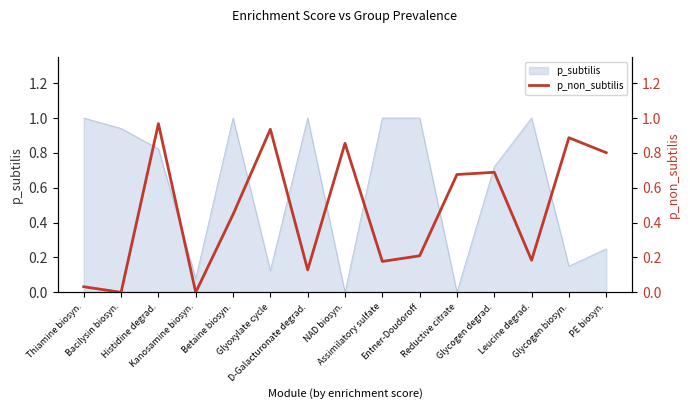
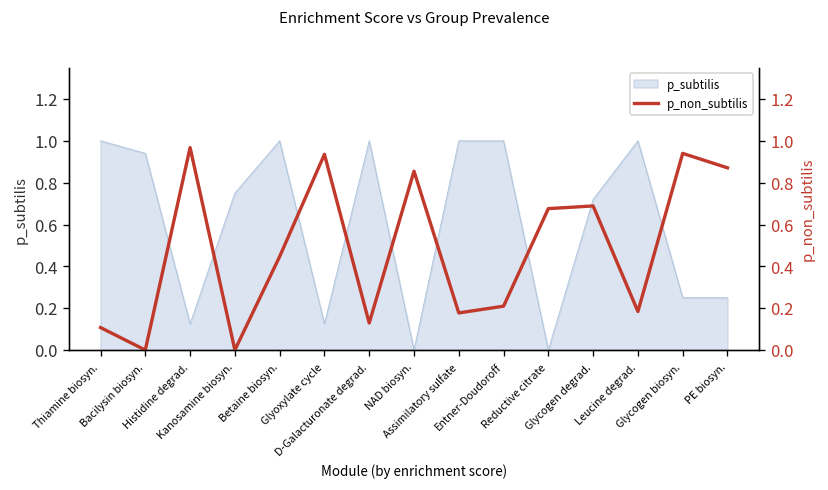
p_subtilis, Histidine degrad.: 0.82 -> 0.13
p_subtilis, Kanosamine biosyn.: 0.08 -> 0.75
p_subtilis, Glycogen biosyn.: 0.15 -> 0.25
p_non_subtilis, Thiamine biosyn.: 0.03 -> 0.11
p_non_subtilis, Glycogen biosyn.: 0.89 -> 0.94
p_non_subtilis, PE biosyn.: 0.80 -> 0.87
